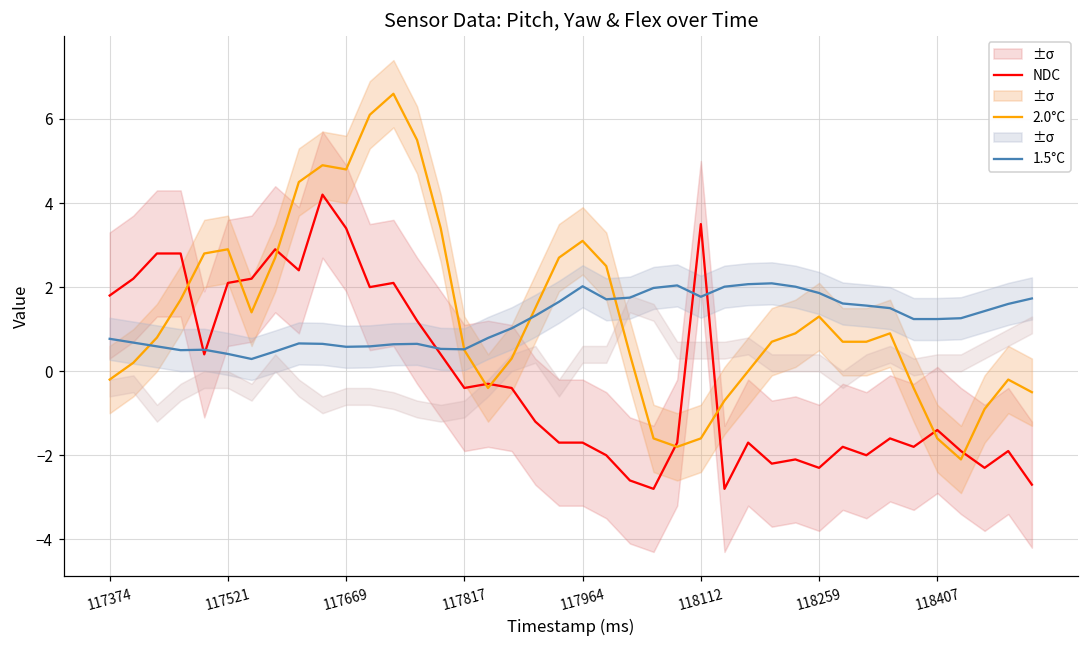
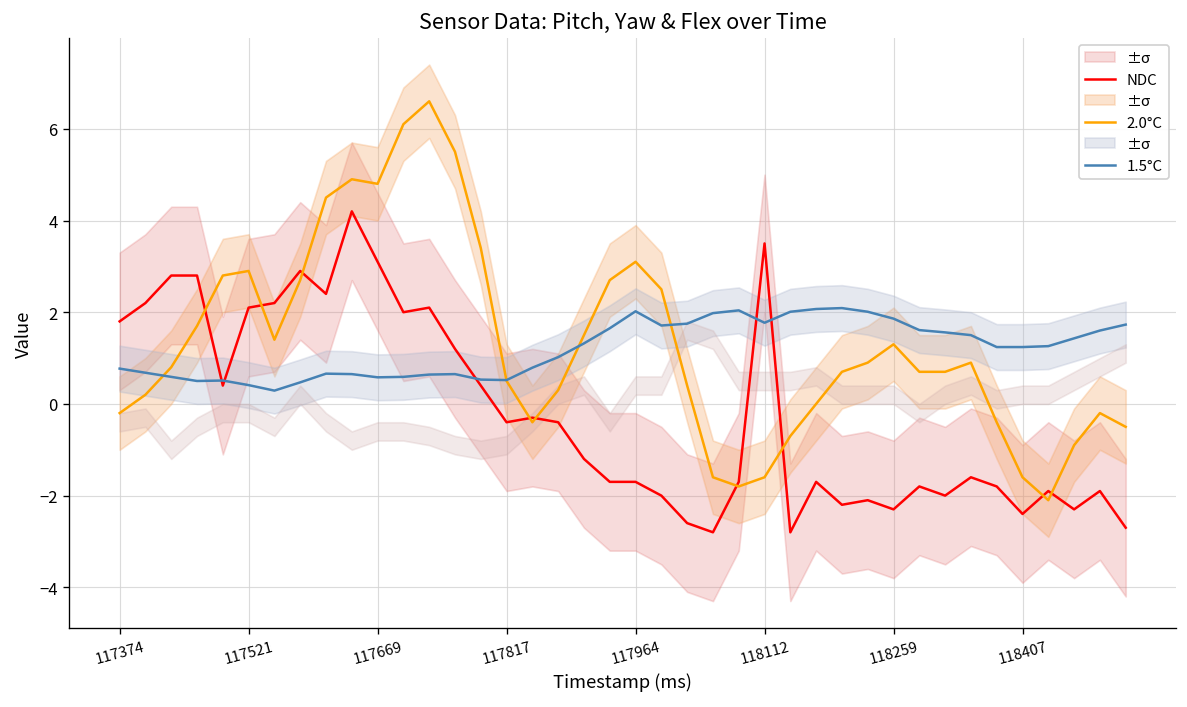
NDC, 117669: 3.4 -> 3.1
NDC, 118407: -1.4 -> -2.4
